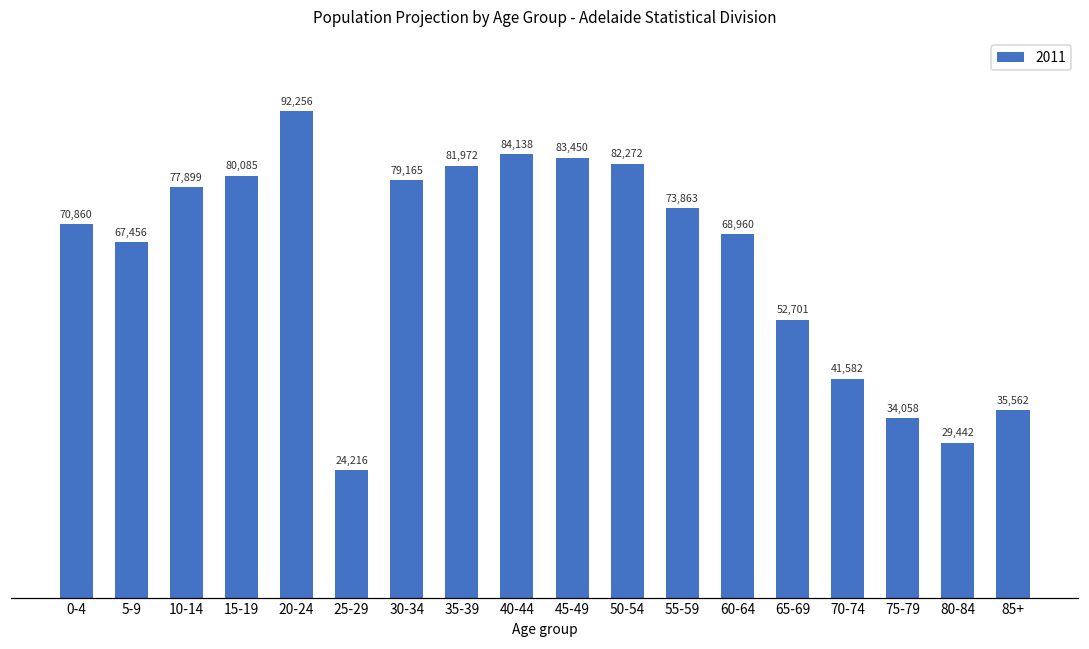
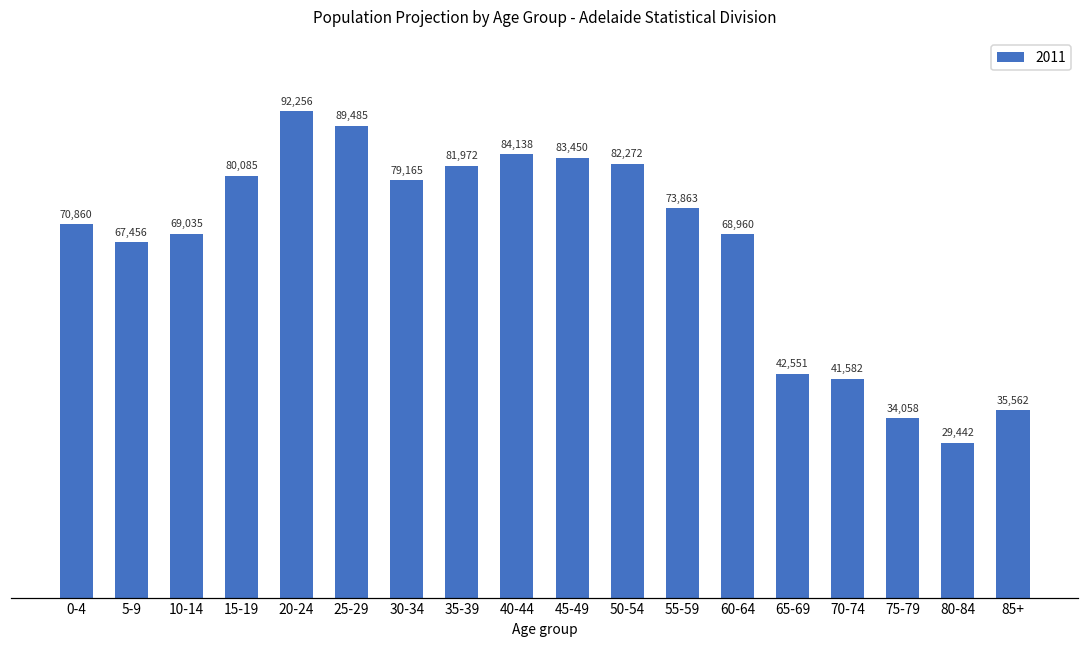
10-14: 77,899 -> 69,035
25-29: 24,216 -> 89,485
65-69: 52,701 -> 42,551
